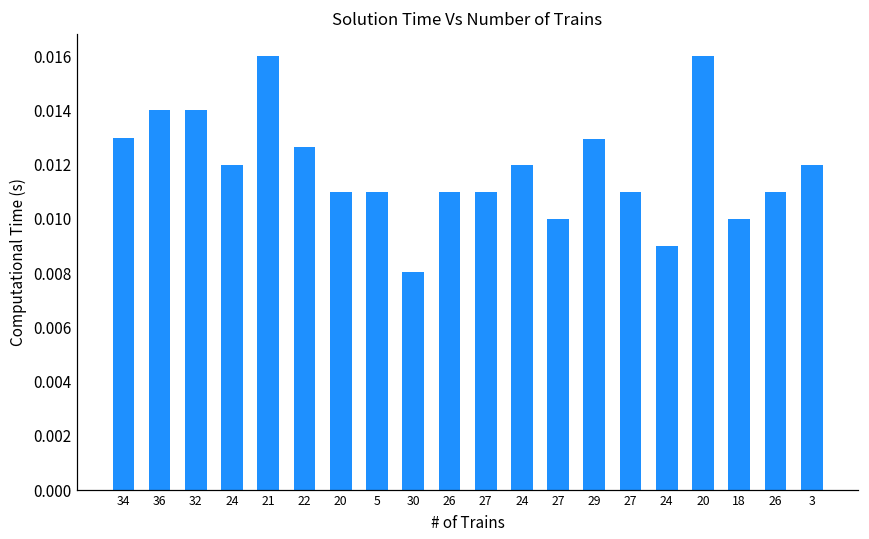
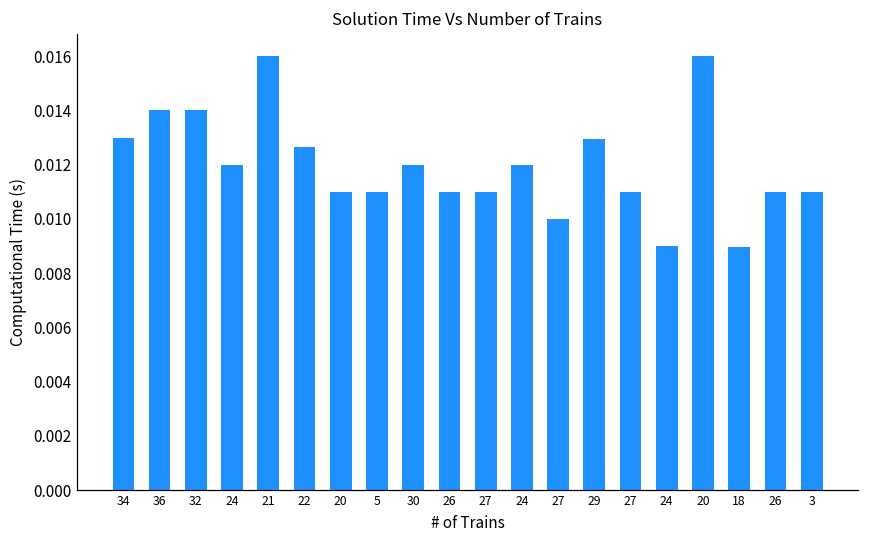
30: 0.0080 -> 0.0120
18: 0.0100 -> 0.0089
3: 0.0120 -> 0.0110
